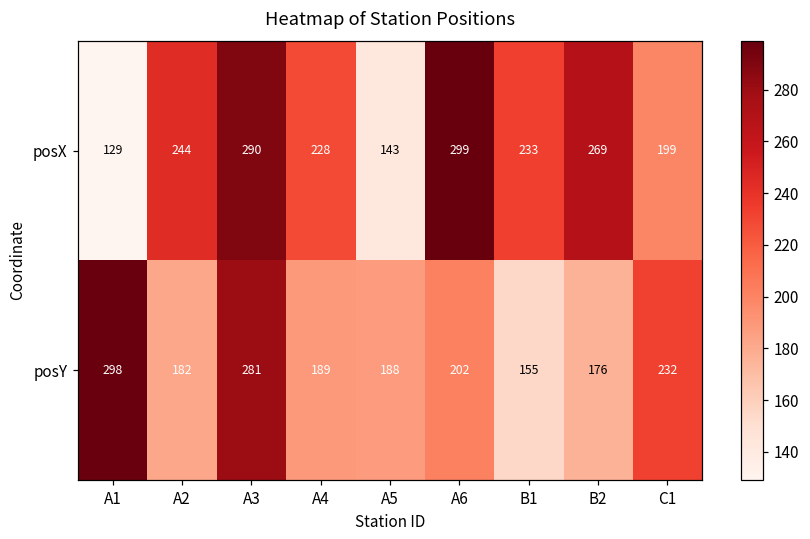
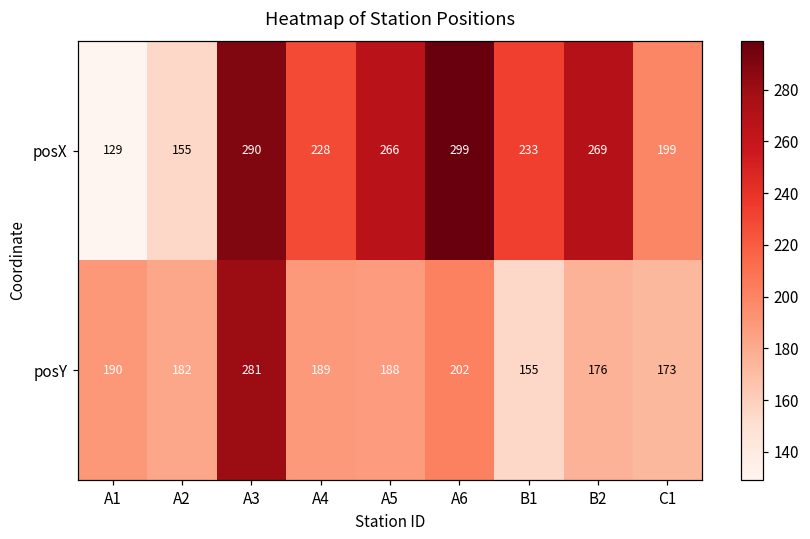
posX, A2: 244 -> 155
posX, A5: 143 -> 266
posY, A1: 298 -> 190
posY, C1: 232 -> 173
